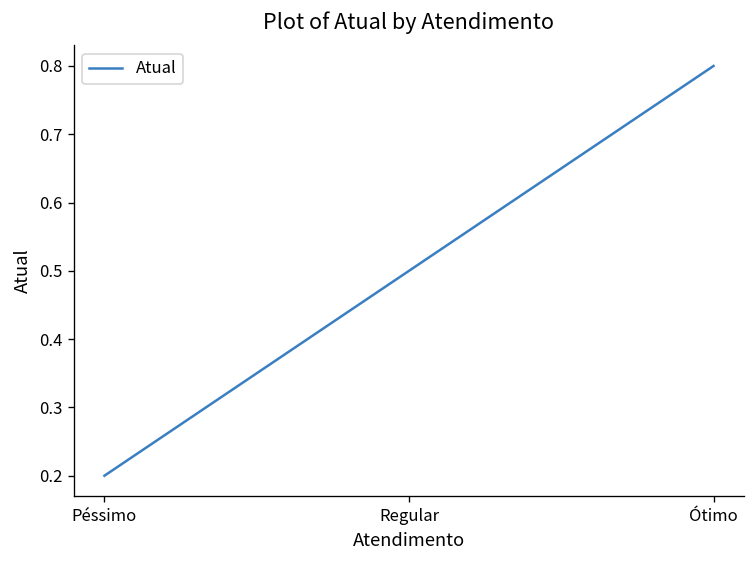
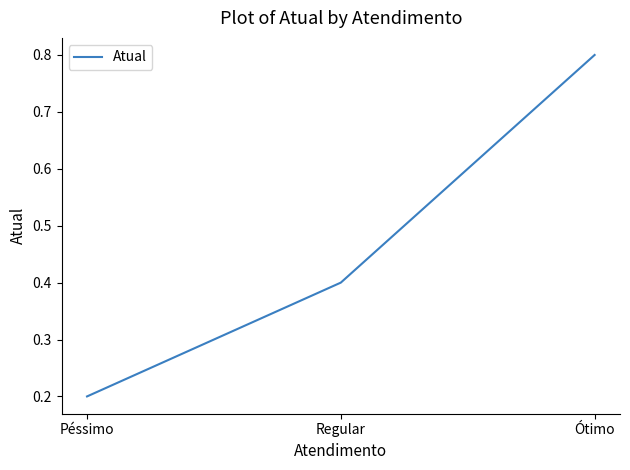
Regular: 0.5 -> 0.4
